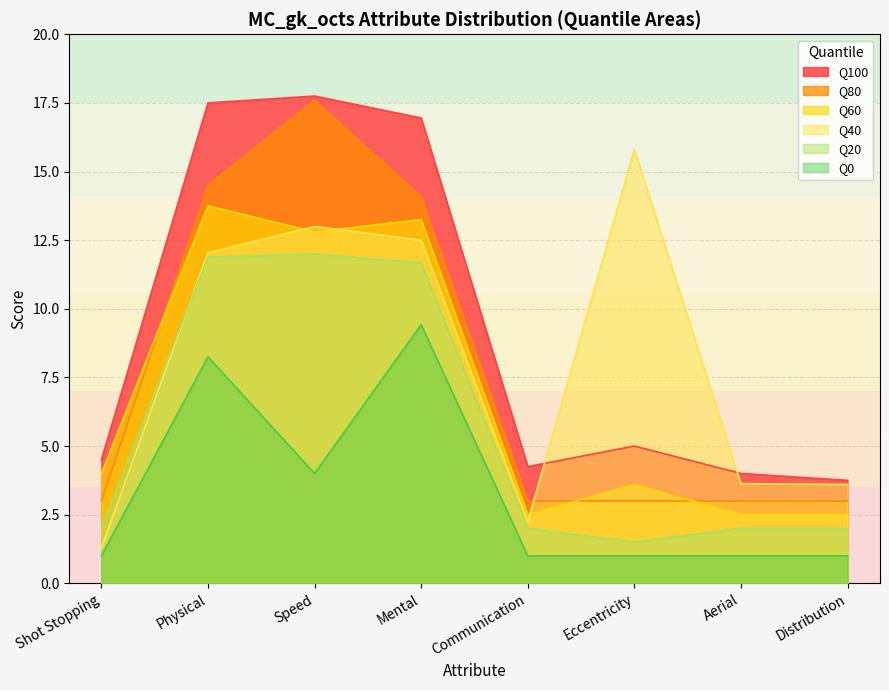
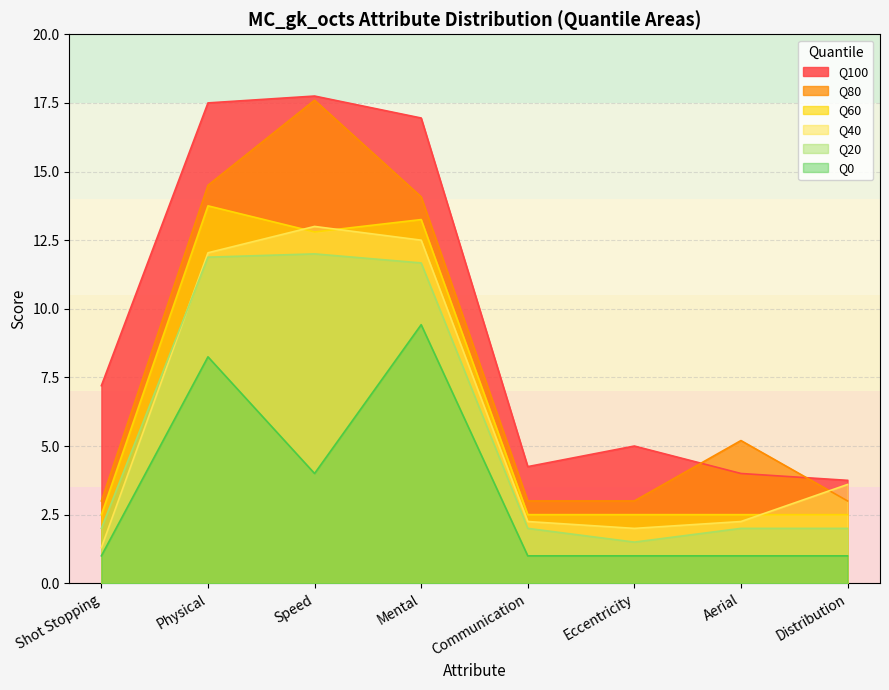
Q100, Shot Stopping: 4.5 -> 7.2
Q60, Shot Stopping: 4.0 -> 2.5
Q60, Eccentricity: 3.6 -> 2.5
Q40, Eccentricity: 15.8 -> 2.0
Q80, Aerial: 3.0 -> 5.2
Q40, Aerial: 3.6 -> 2.3
